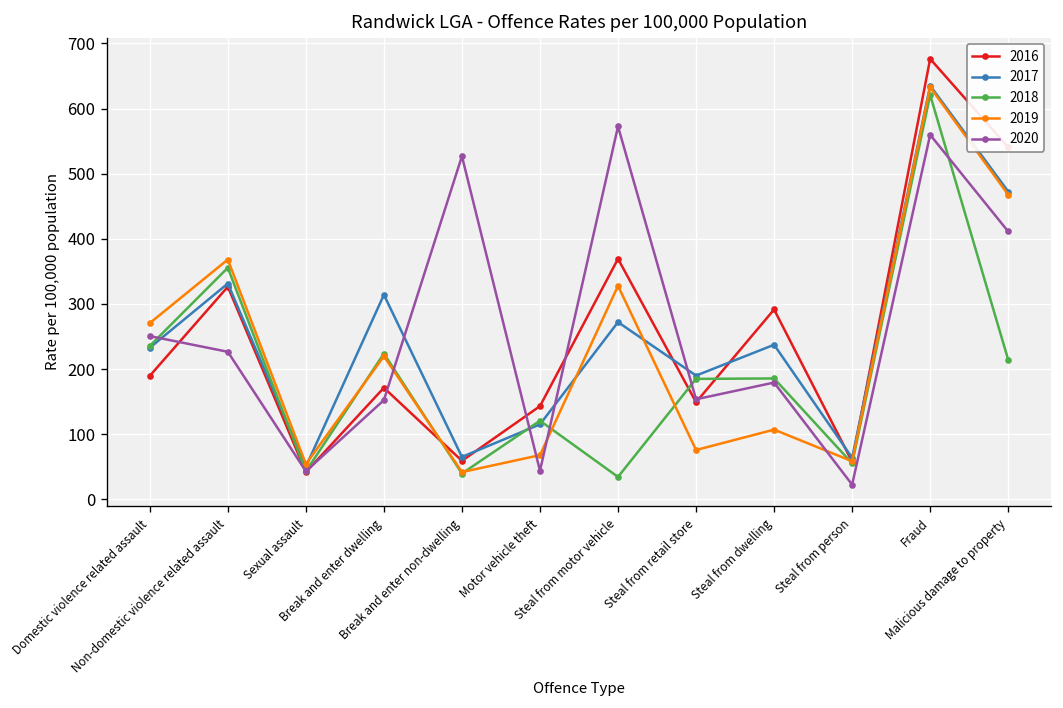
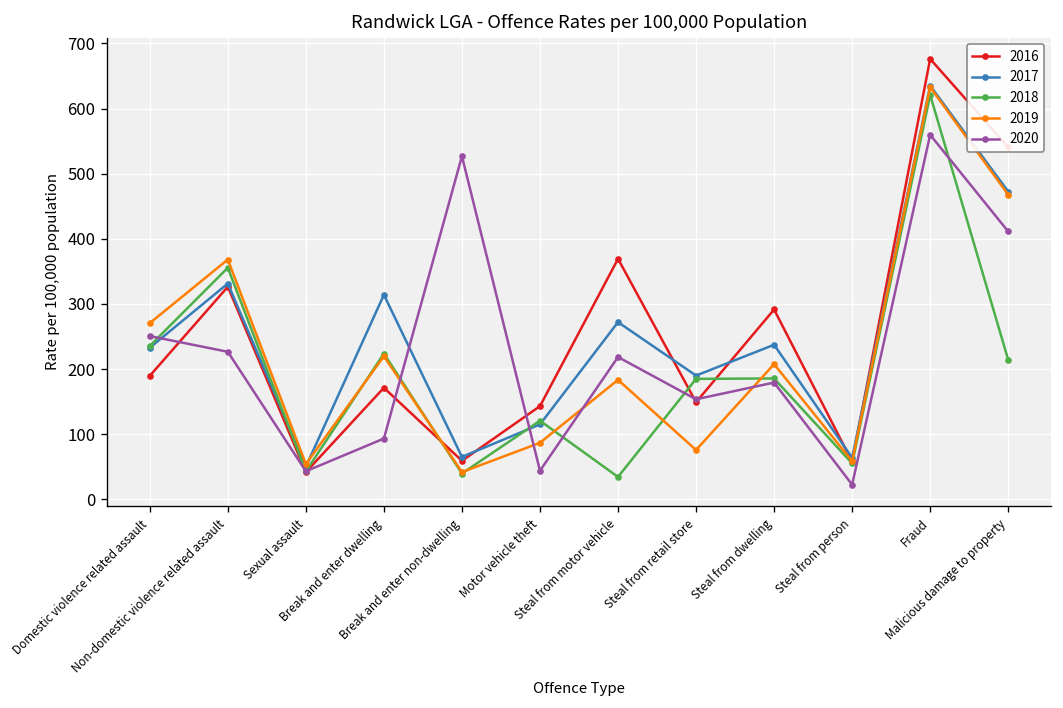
2020, Break and enter dwelling: 150 -> 90
2019, Motor vehicle theft: 70 -> 90
2019, Steal from motor vehicle: 330 -> 180
2020, Steal from motor vehicle: 570 -> 220
2019, Steal from dwelling: 110 -> 210
